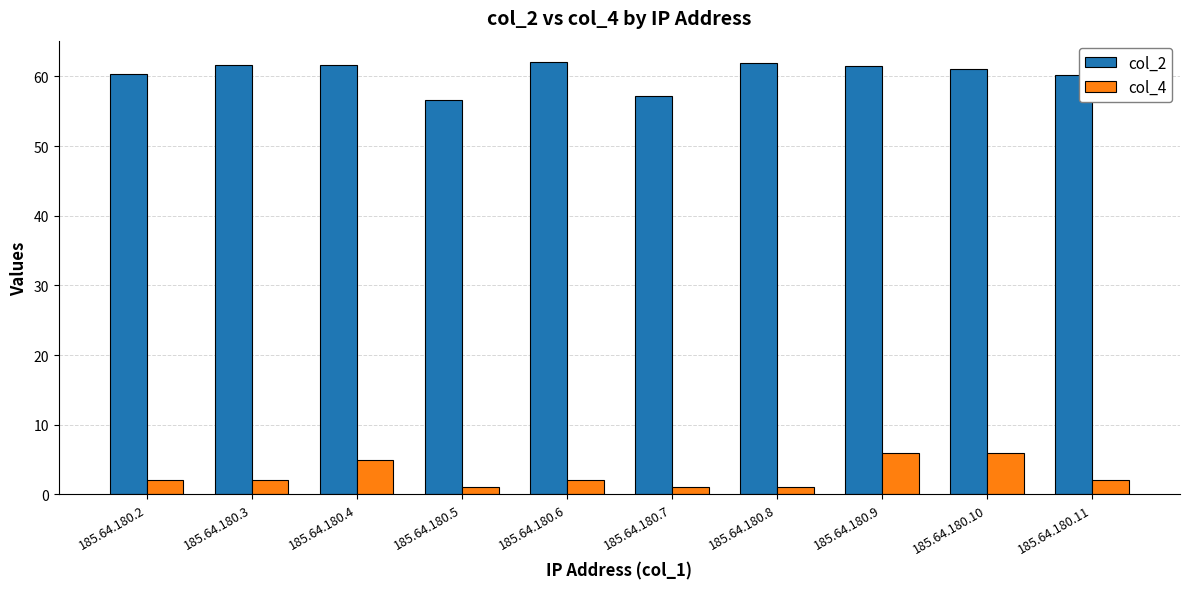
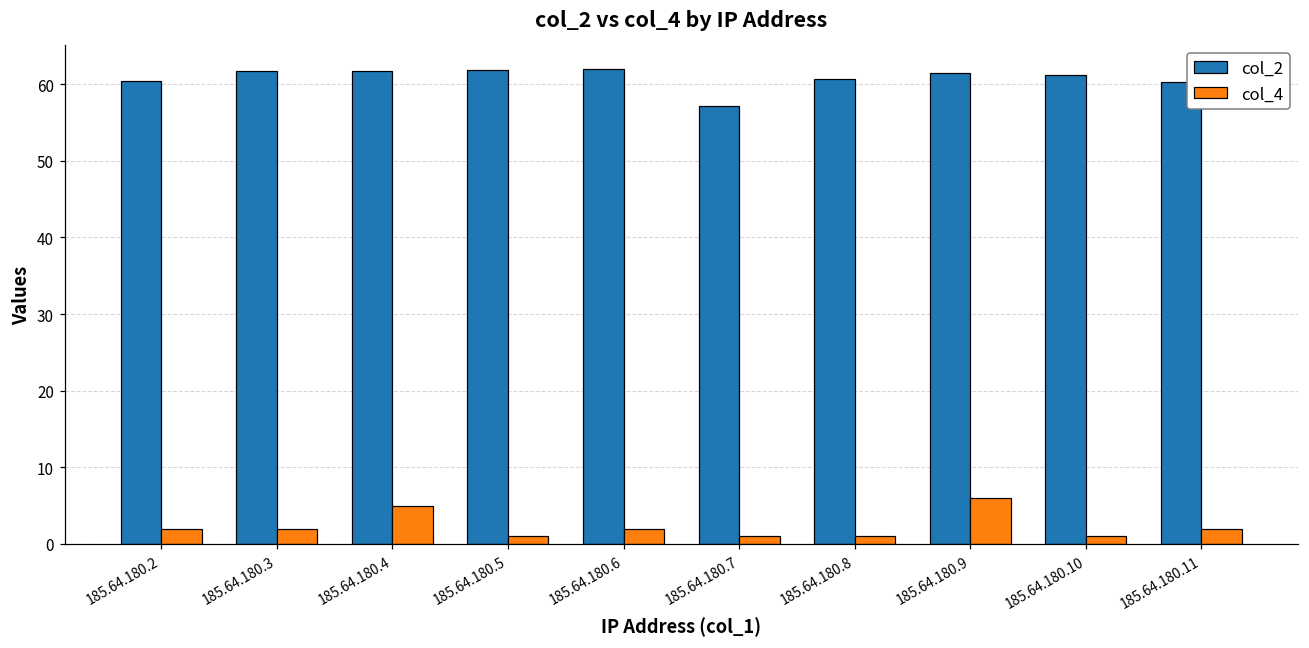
col_2, 185.64.180.5: 57 -> 62
col_2, 185.64.180.8: 62 -> 61
col_4, 185.64.180.10: 6 -> 1
